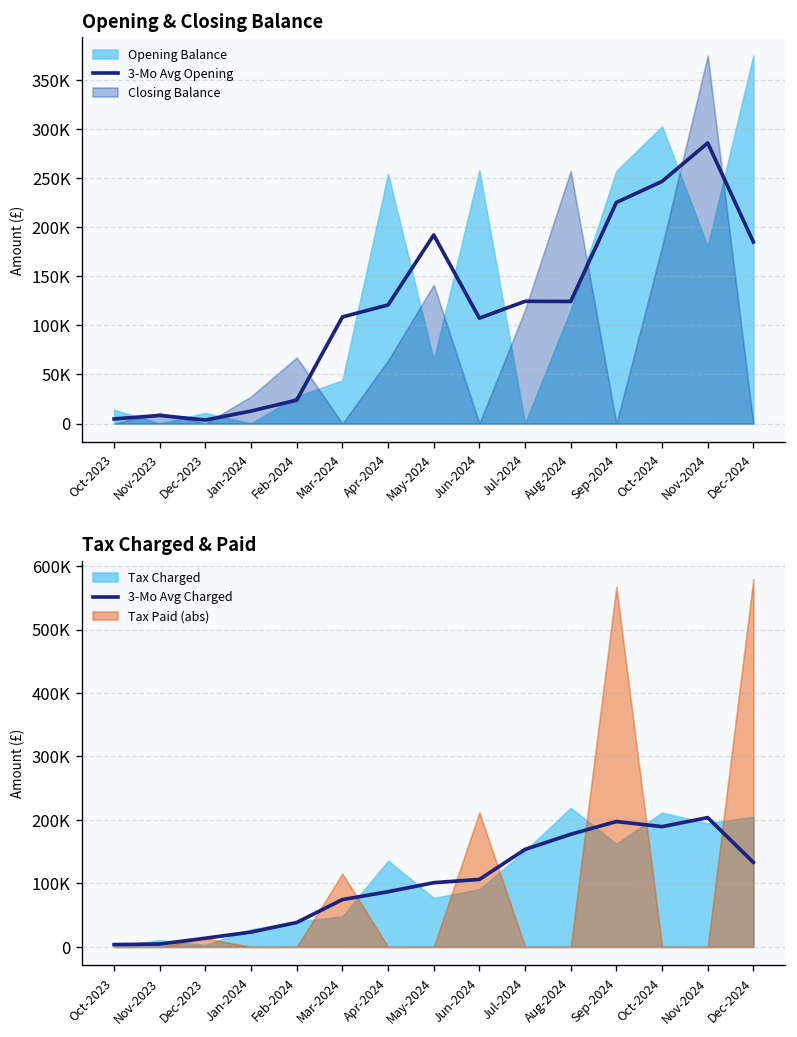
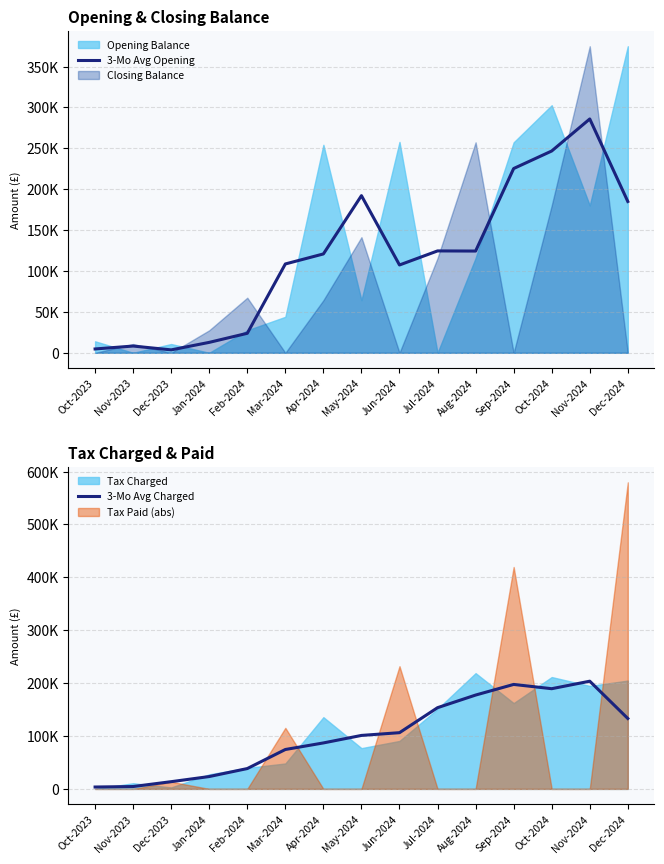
Tax Charged & Paid, Tax Paid (abs), Jun-2024: 210000 -> 230000
Tax Charged & Paid, Tax Paid (abs), Sep-2024: 570000 -> 420000
